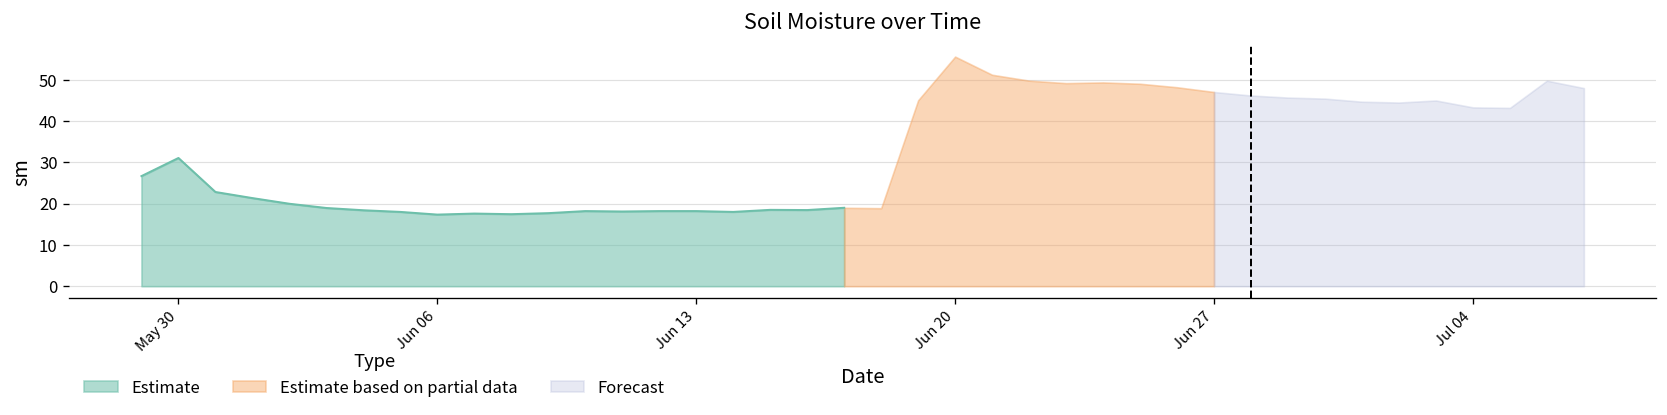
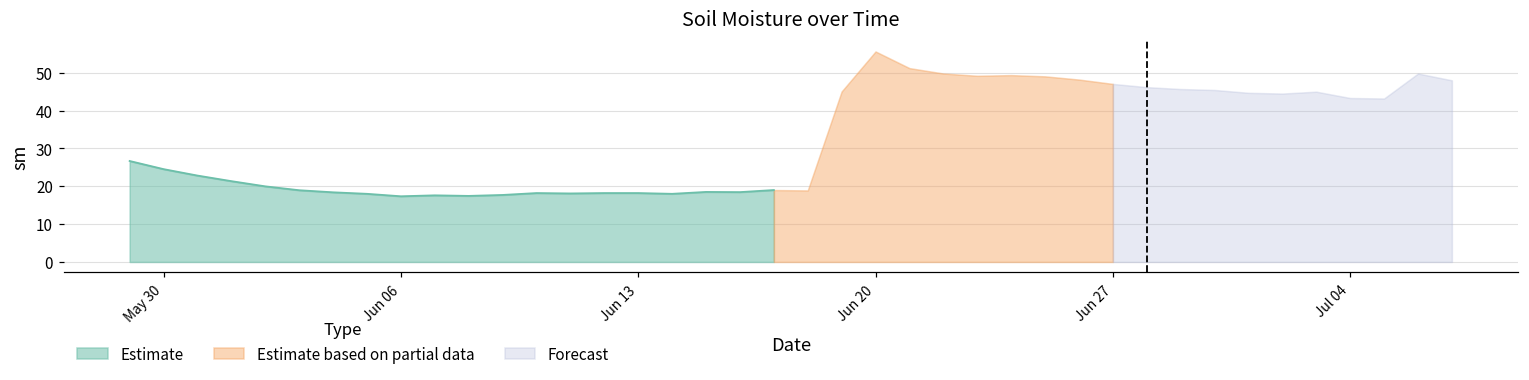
Estimate, May 30: 31 -> 25
